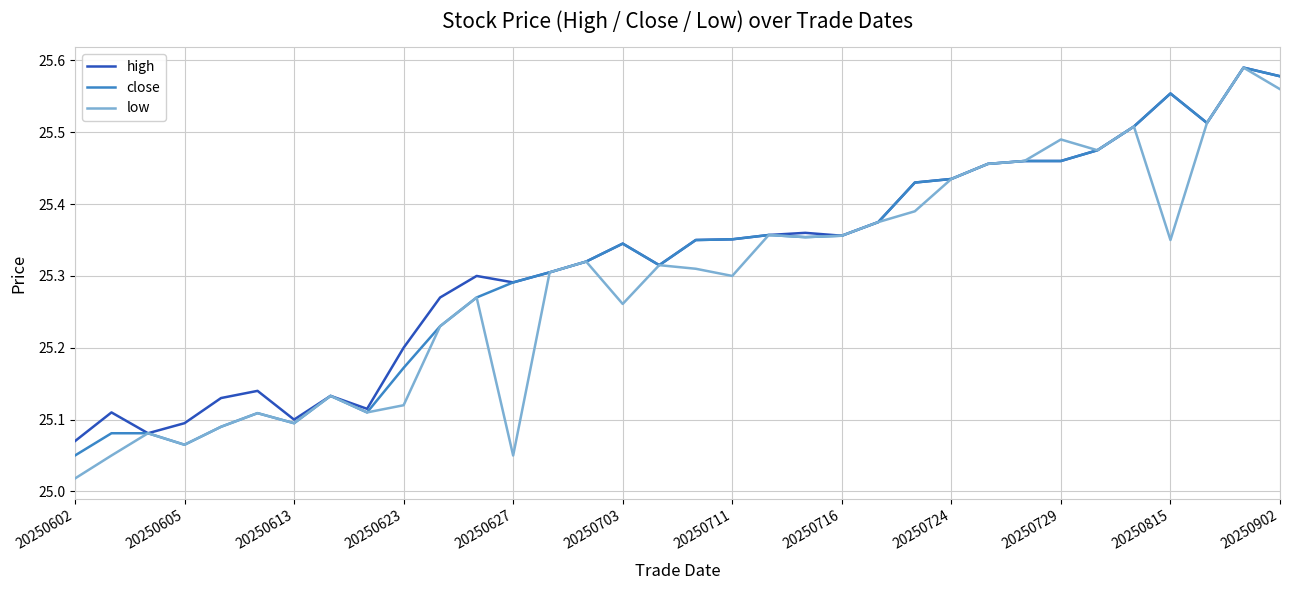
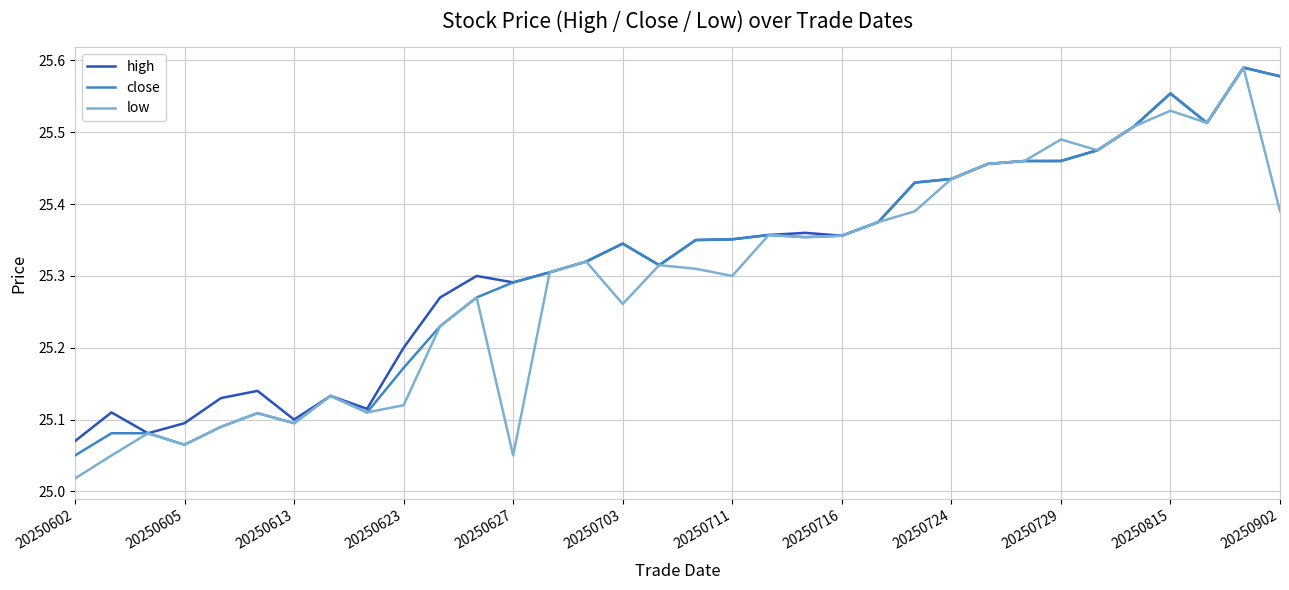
low, 20250815: 25.35 -> 25.53
low, 20250902: 25.56 -> 25.39
